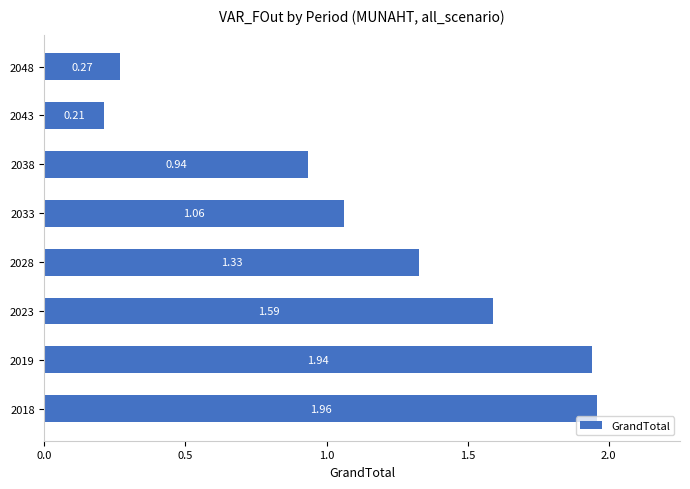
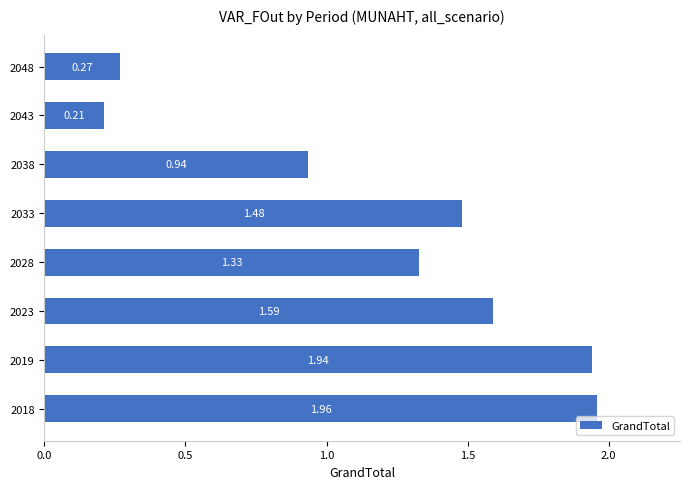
2033: 1.06 -> 1.48
